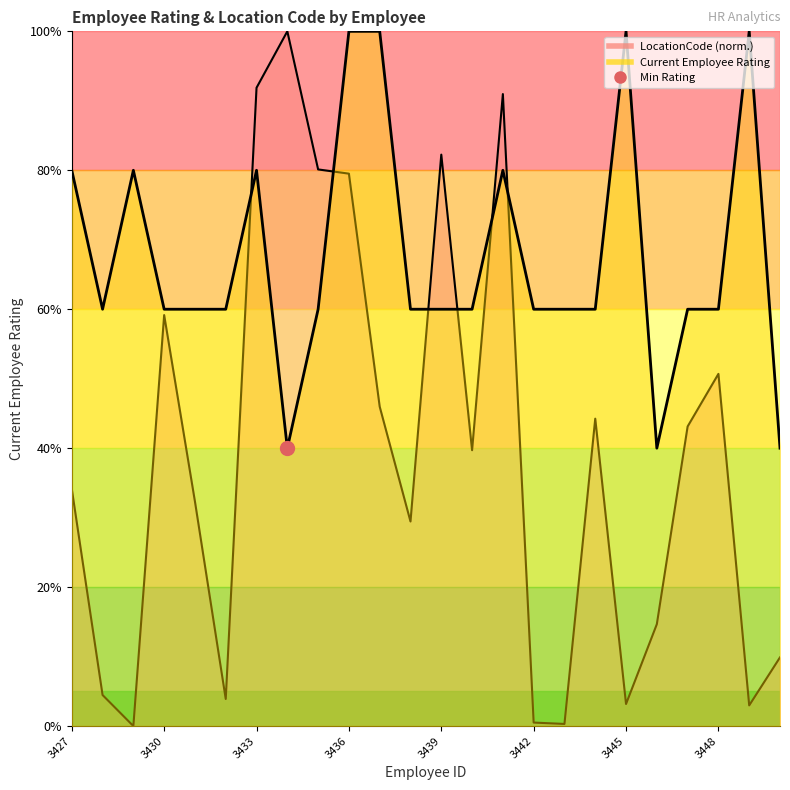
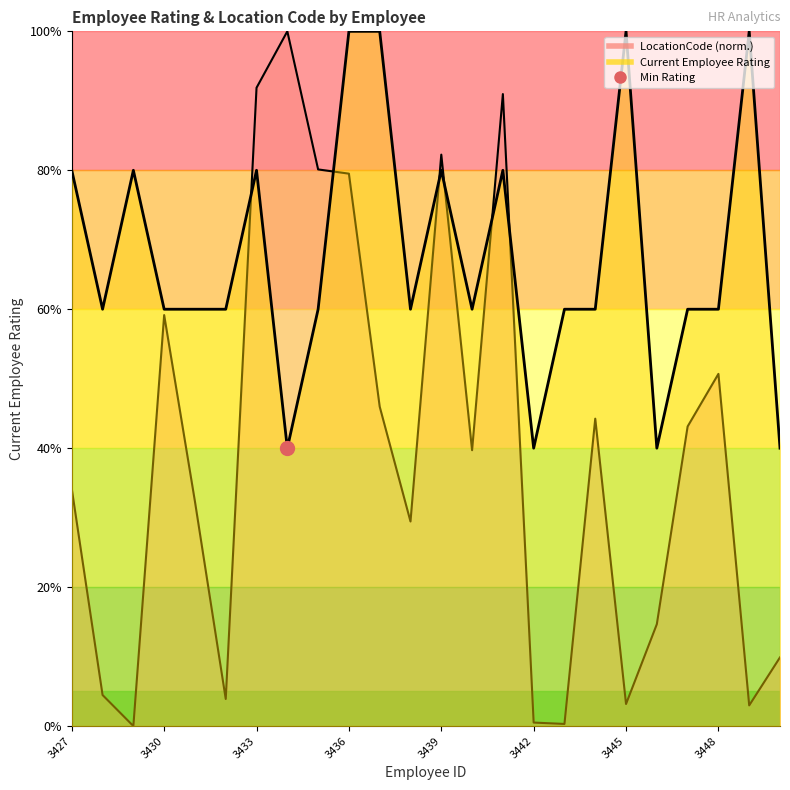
Current Employee Rating, 3439: 60% -> 80%
Current Employee Rating, 3442: 60% -> 40%
